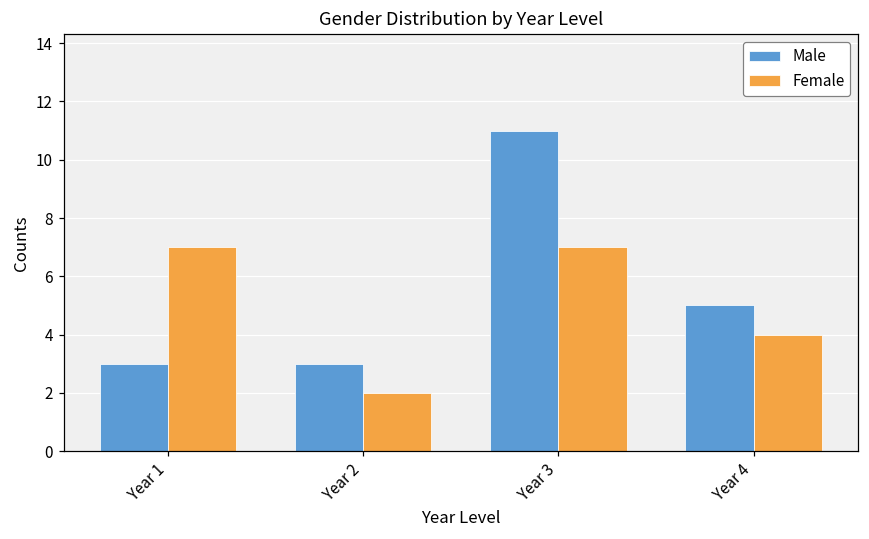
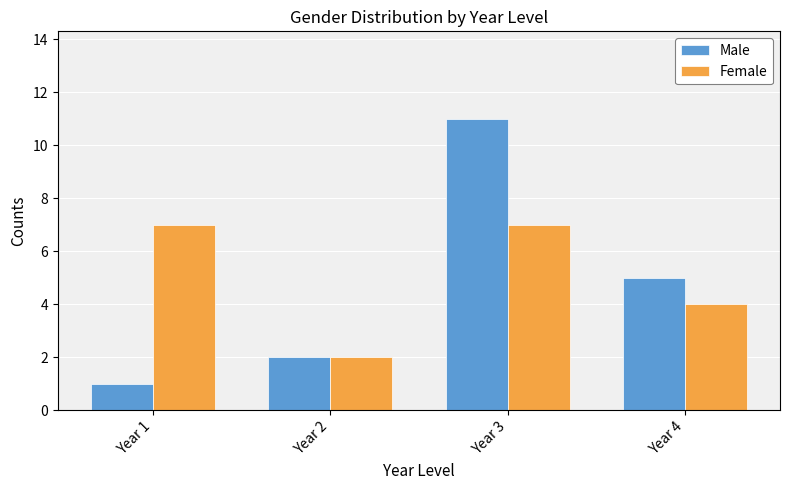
Male, Year 1: 3 -> 1
Male, Year 2: 3 -> 2
